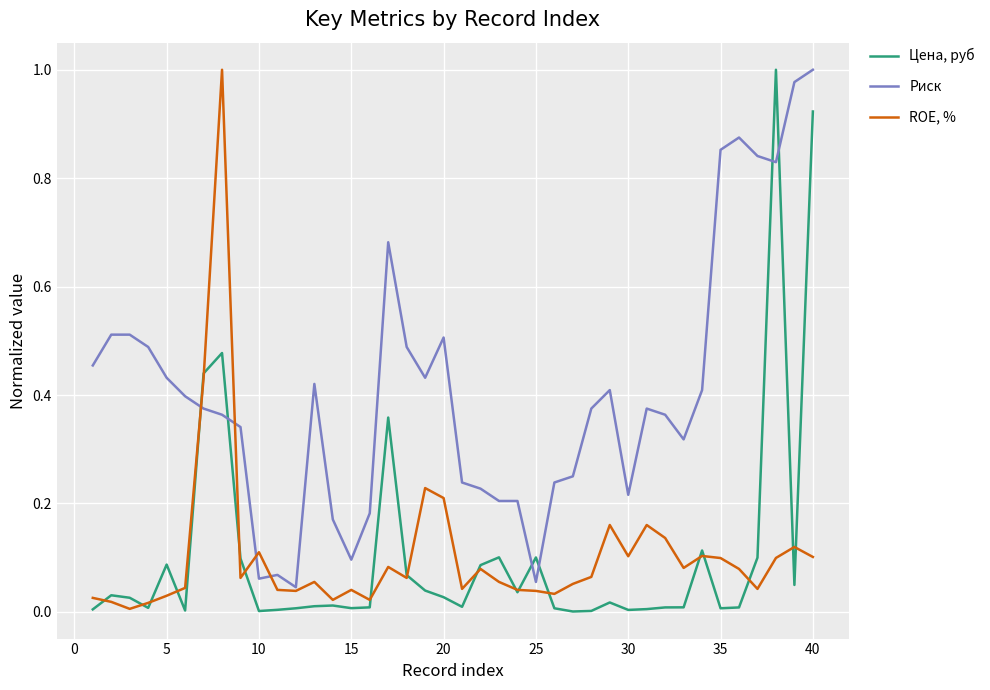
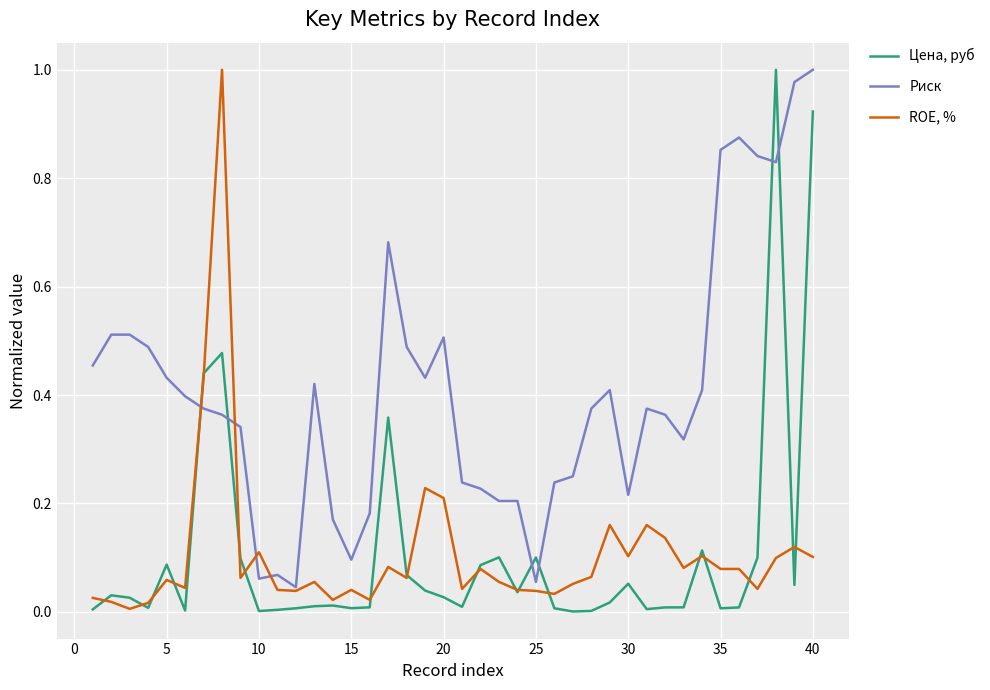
ROE, %, 5: 0.03 -> 0.06
Цена, руб, 30: 0.00 -> 0.05
ROE, %, 35: 0.10 -> 0.08
